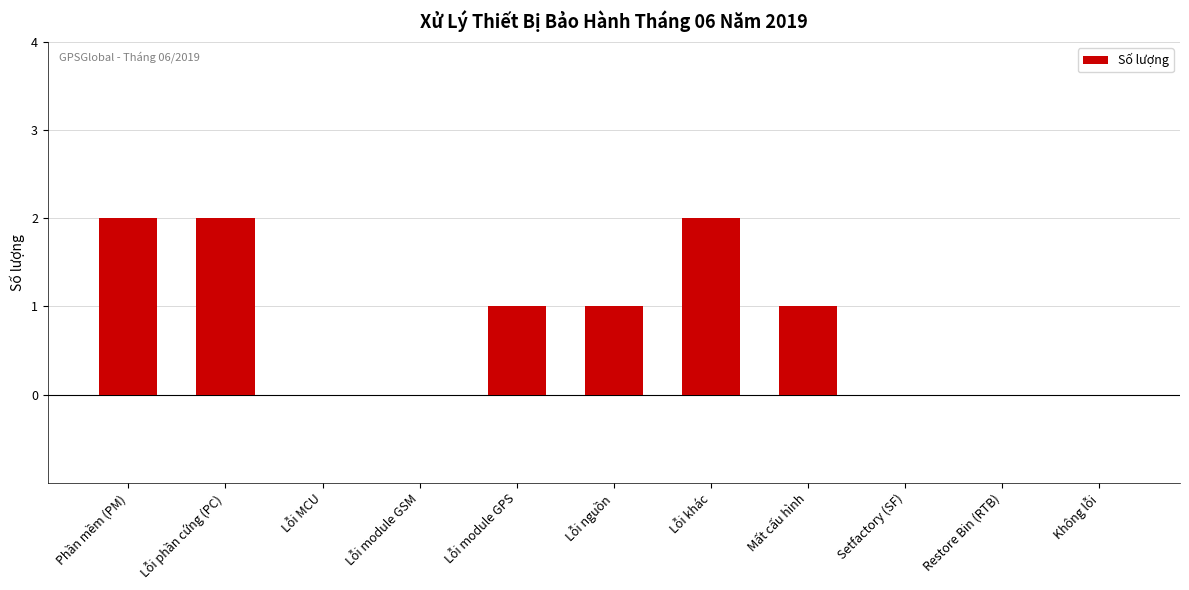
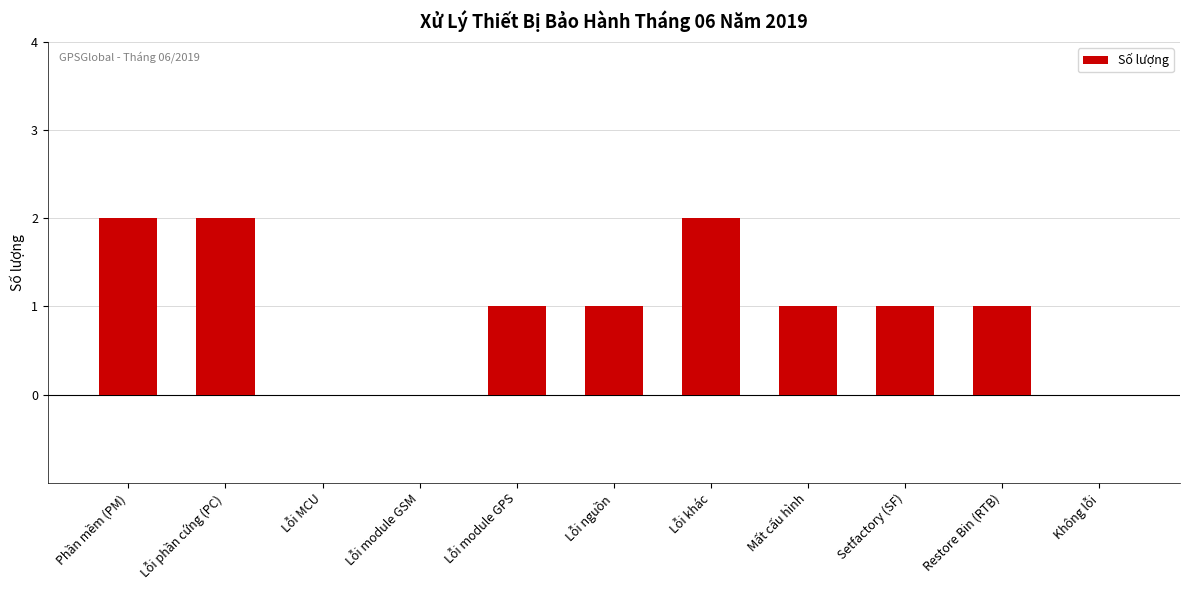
Setfactory (SF): 0 -> 1
Restore Bin (RTB): 0 -> 1
